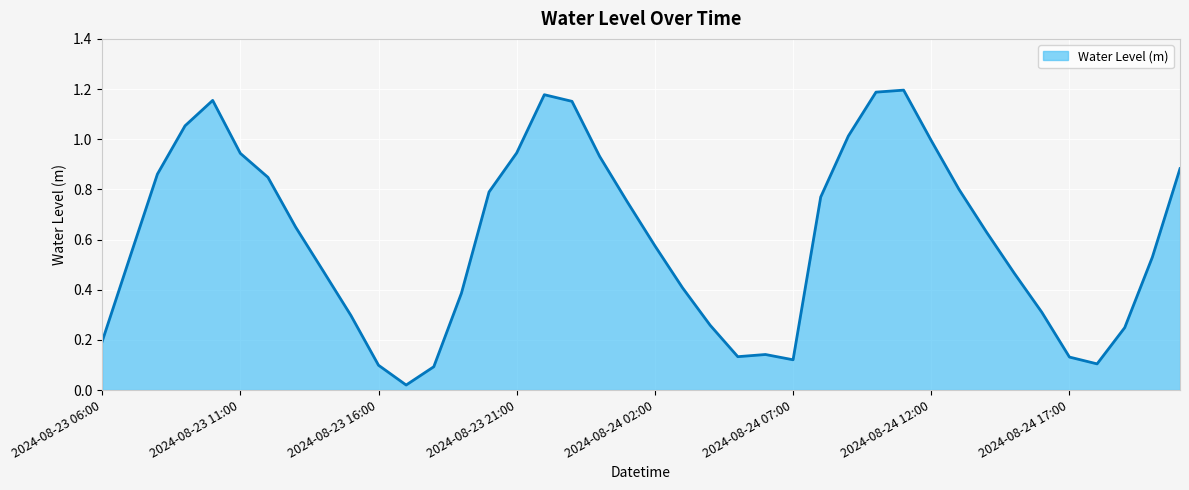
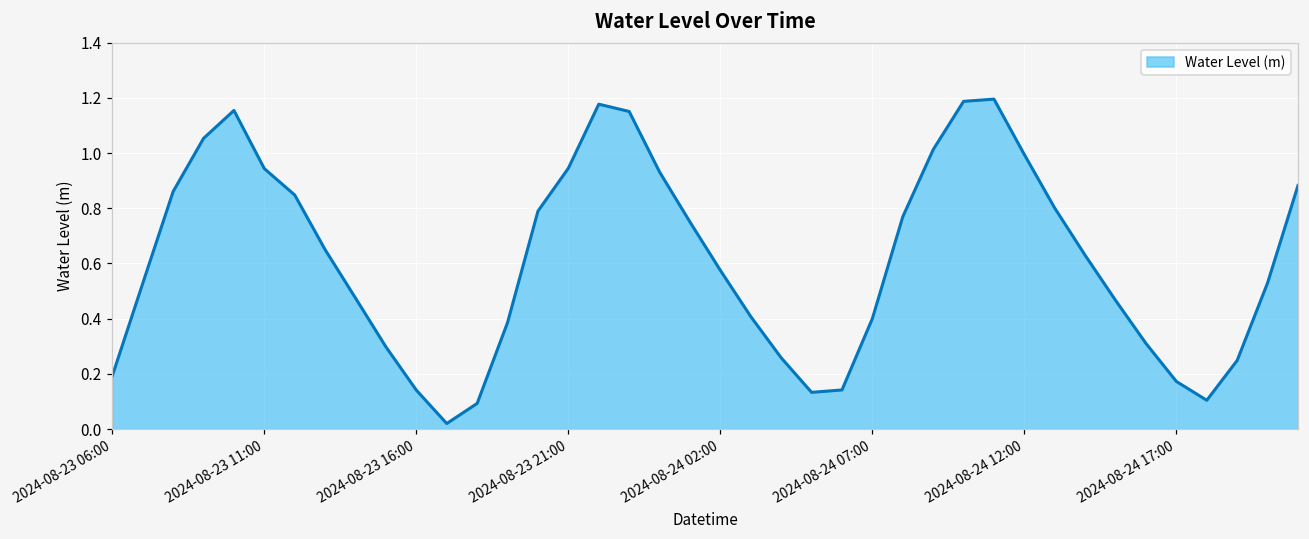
2024-08-23 16:00: 0.10 -> 0.14
2024-08-24 07:00: 0.12 -> 0.40
2024-08-24 17:00: 0.13 -> 0.17
